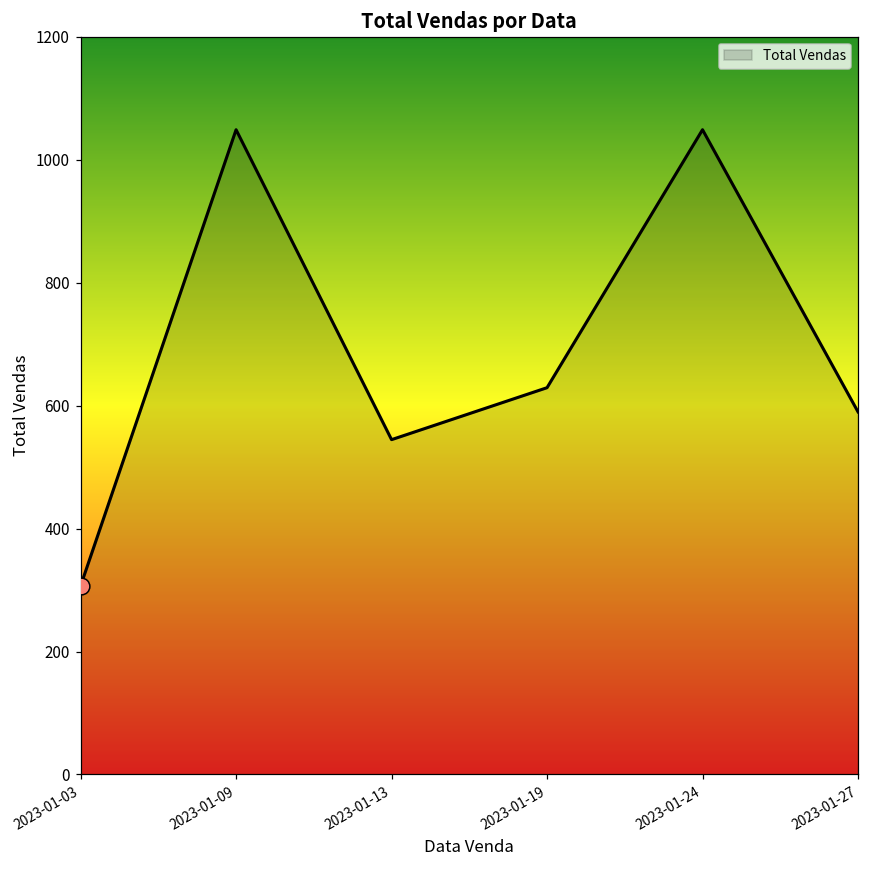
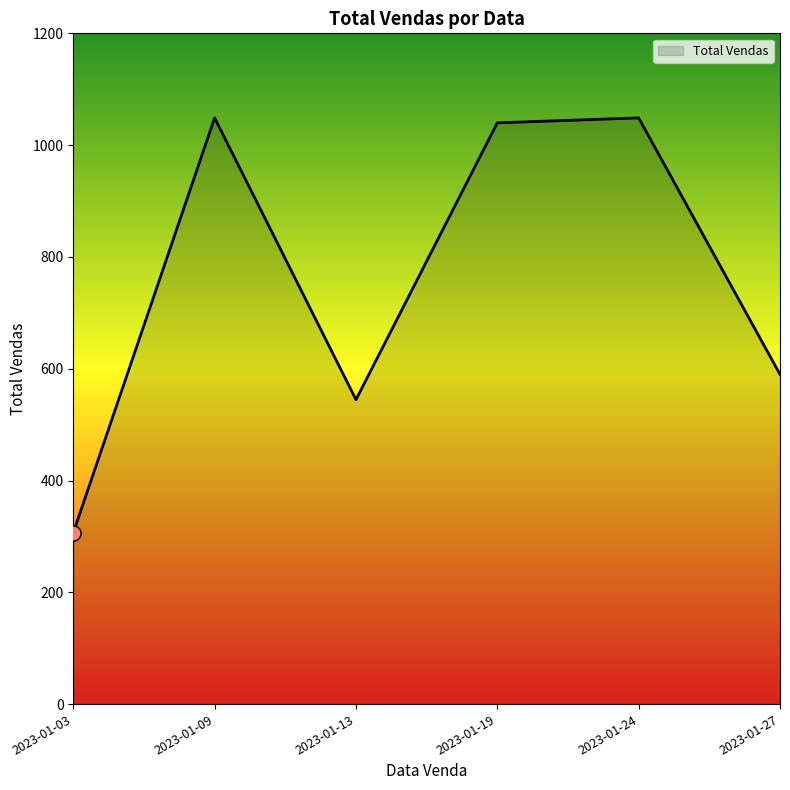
Total Vendas, 2023-01-19: 630 -> 1040
